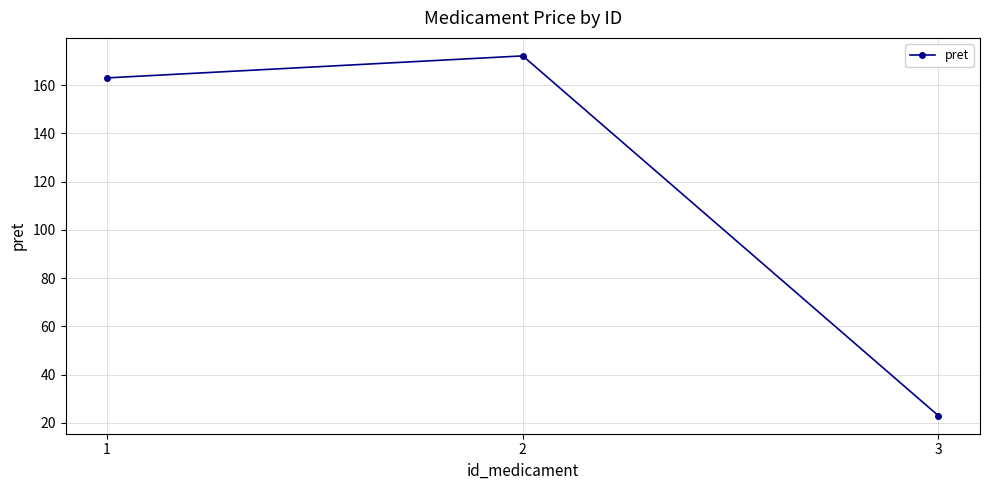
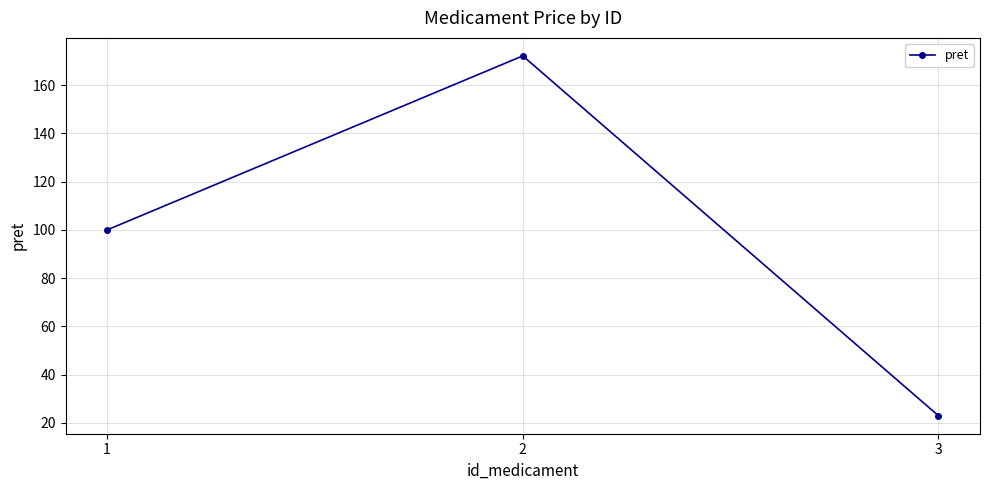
1: 163 -> 100
